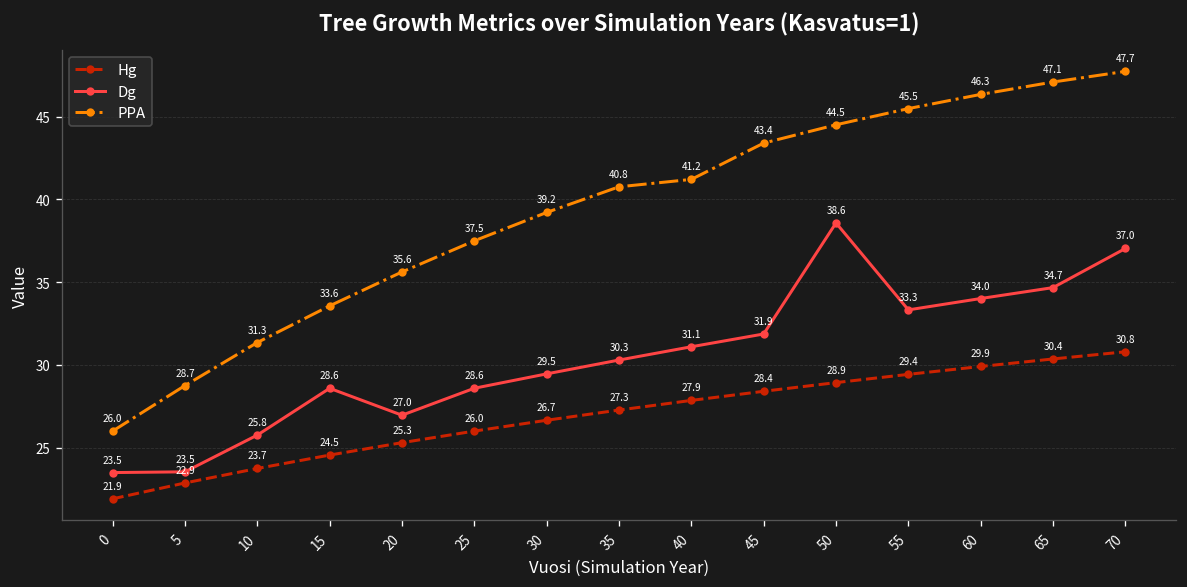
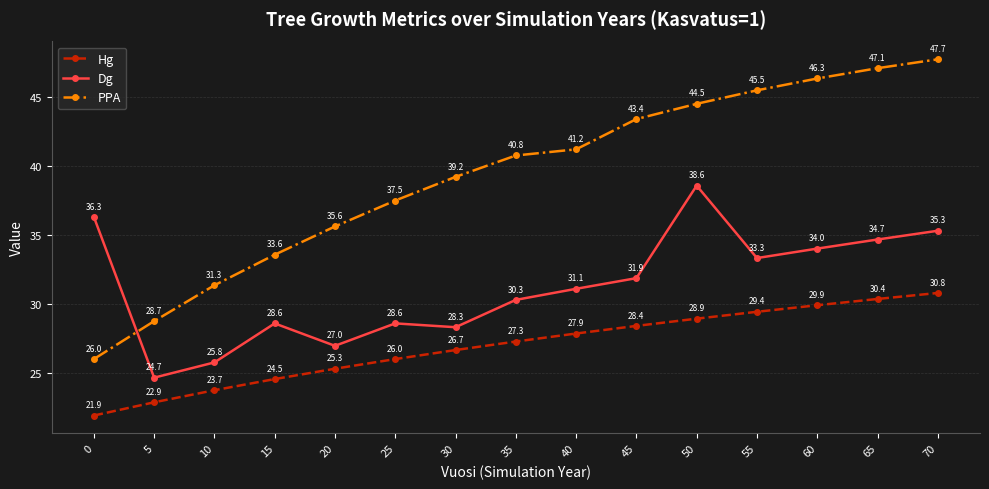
Dg, 0: 23.5 -> 36.3
Dg, 5: 23.5 -> 24.7
Dg, 30: 29.5 -> 28.3
Dg, 70: 37.0 -> 35.3
